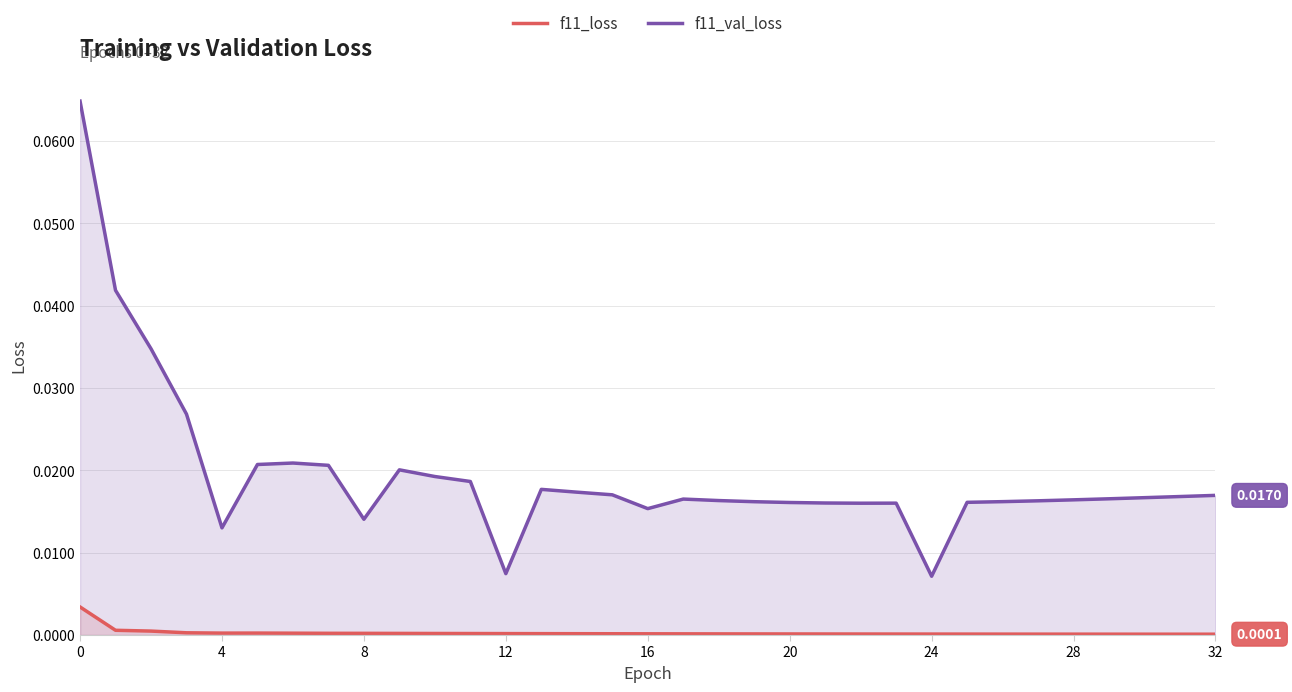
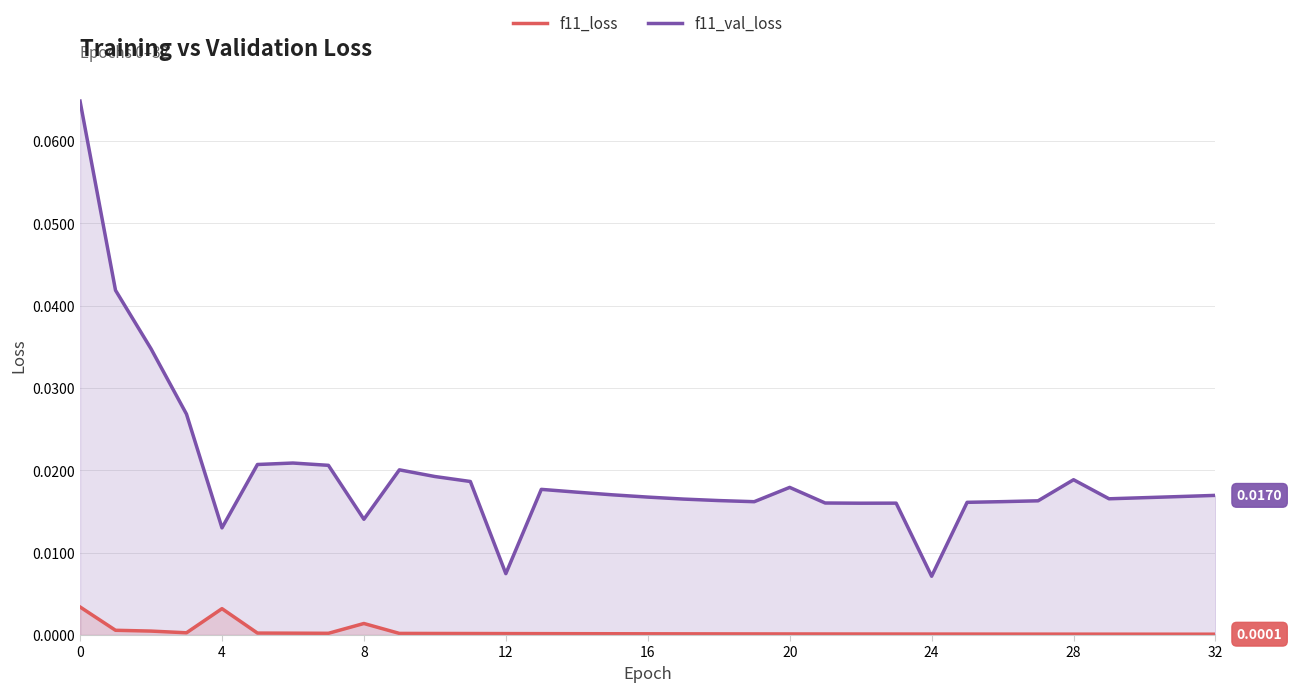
f11_loss, 4: 0.000 -> 0.003
f11_loss, 8: 0.000 -> 0.001
f11_val_loss, 16: 0.015 -> 0.017
f11_val_loss, 20: 0.016 -> 0.018
f11_val_loss, 28: 0.016 -> 0.019
